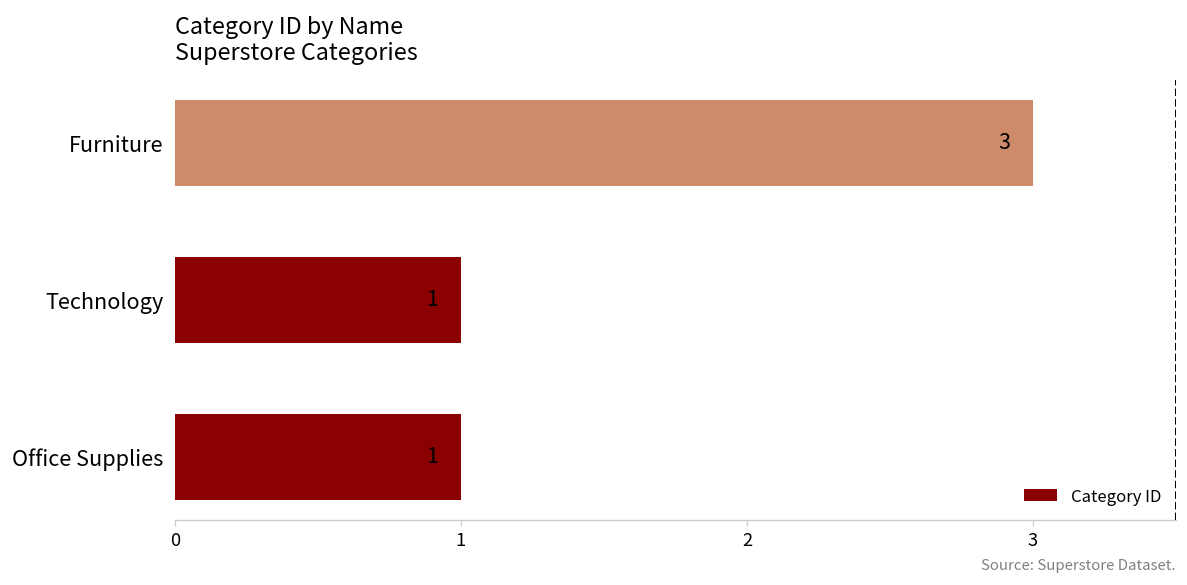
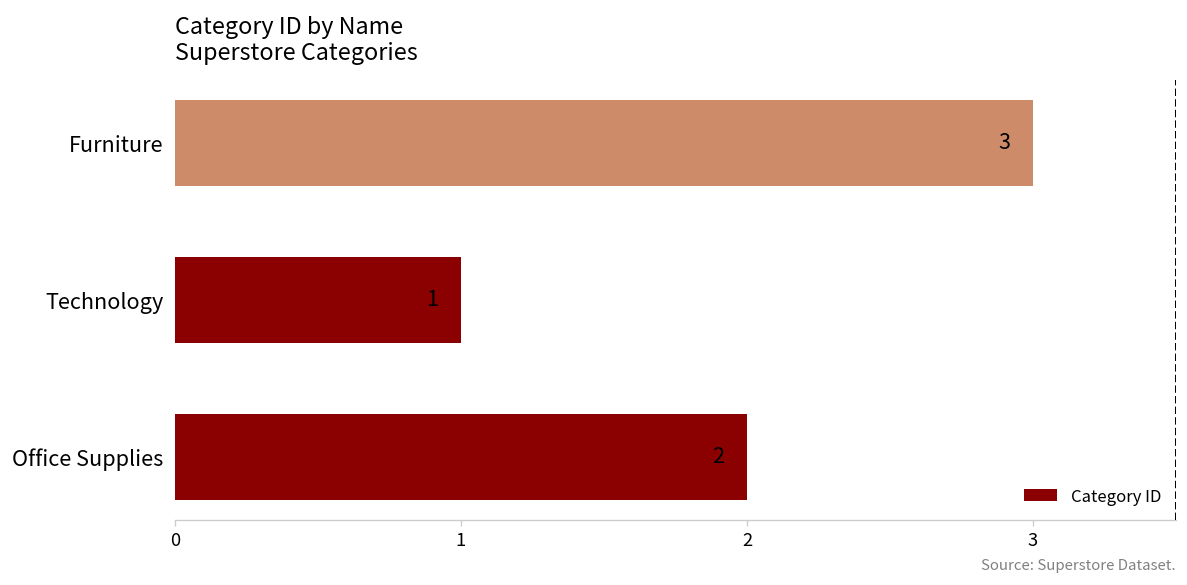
Office Supplies: 1 -> 2
